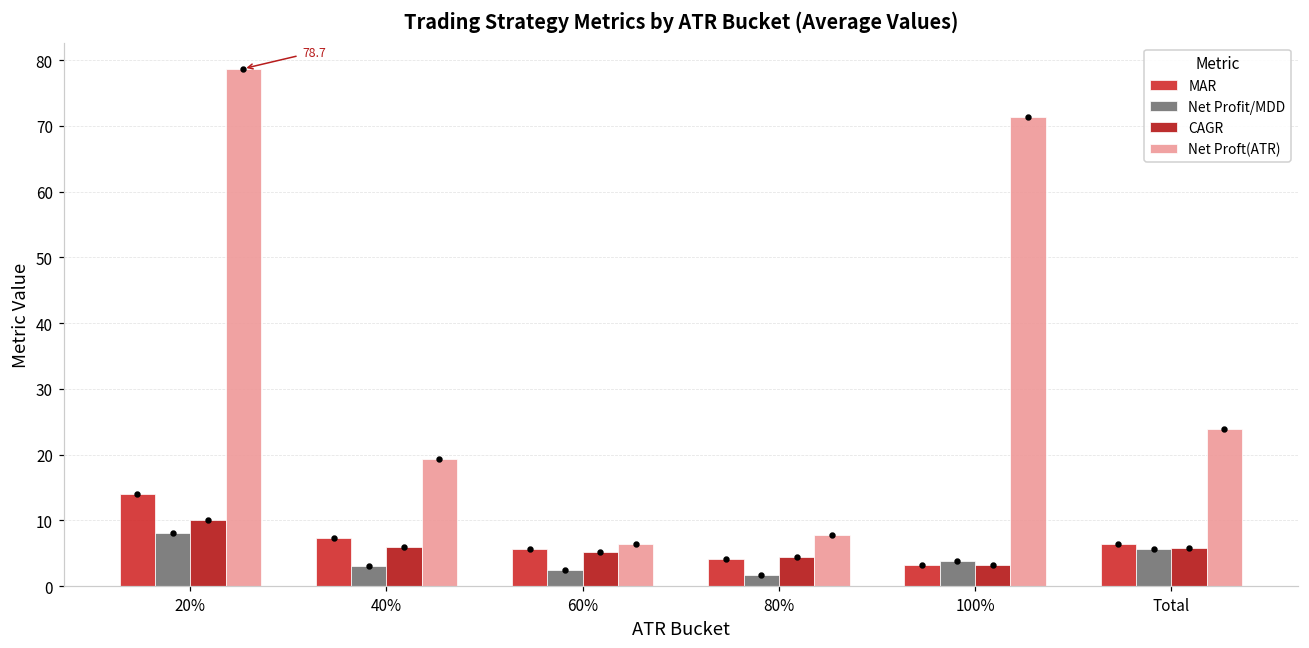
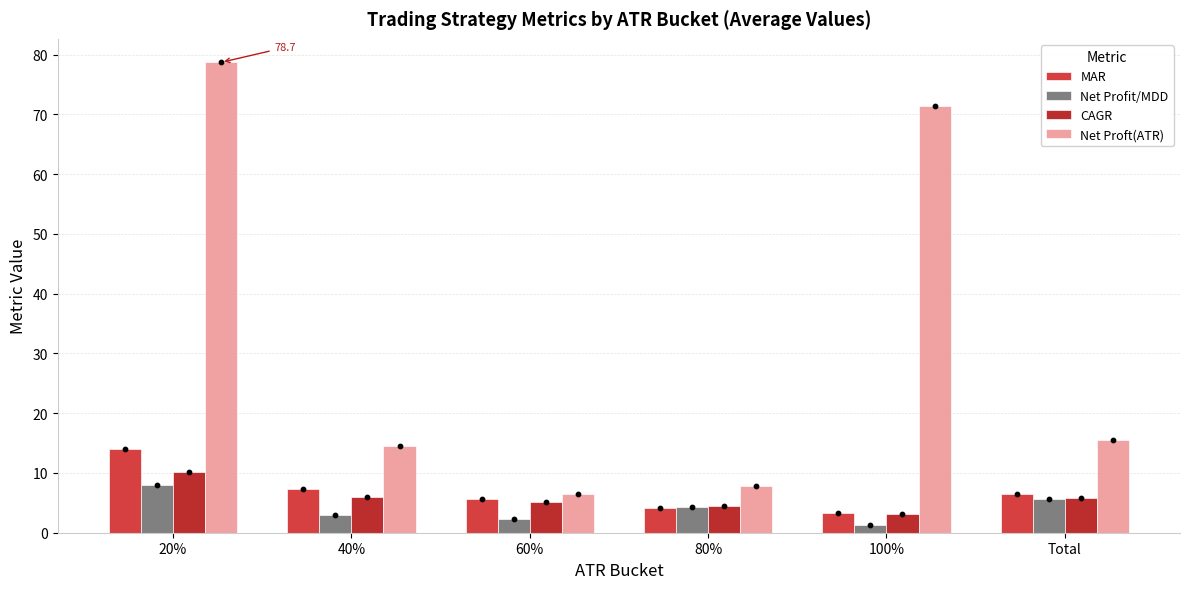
Net Proft(ATR), 40%: 19 -> 14
Net Profit/MDD, 80%: 2 -> 4
Net Profit/MDD, 100%: 4 -> 1
Net Proft(ATR), Total: 24 -> 15
